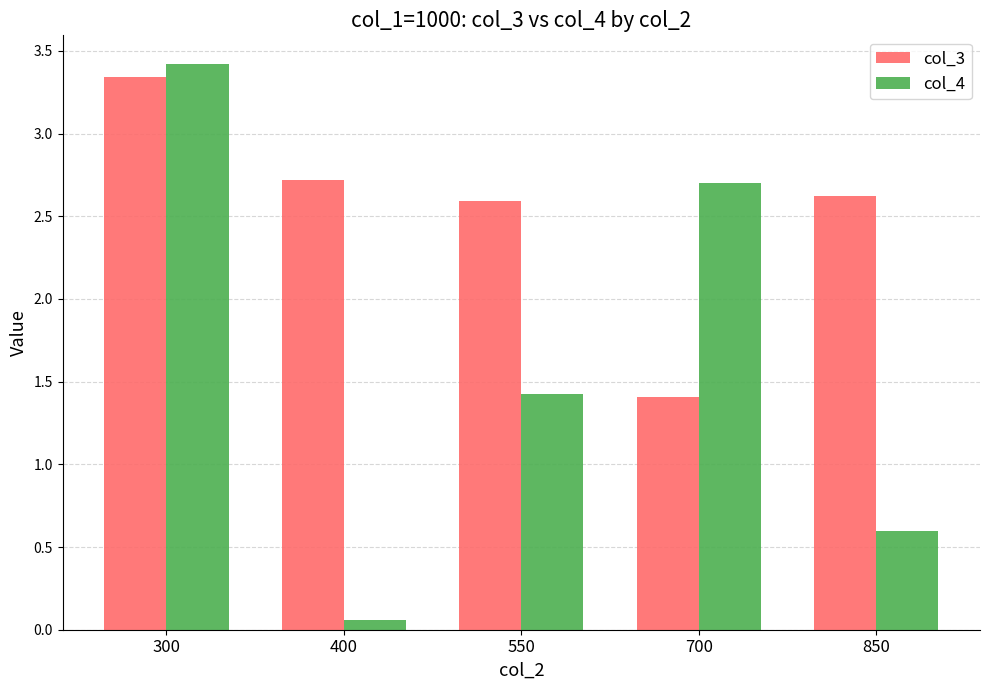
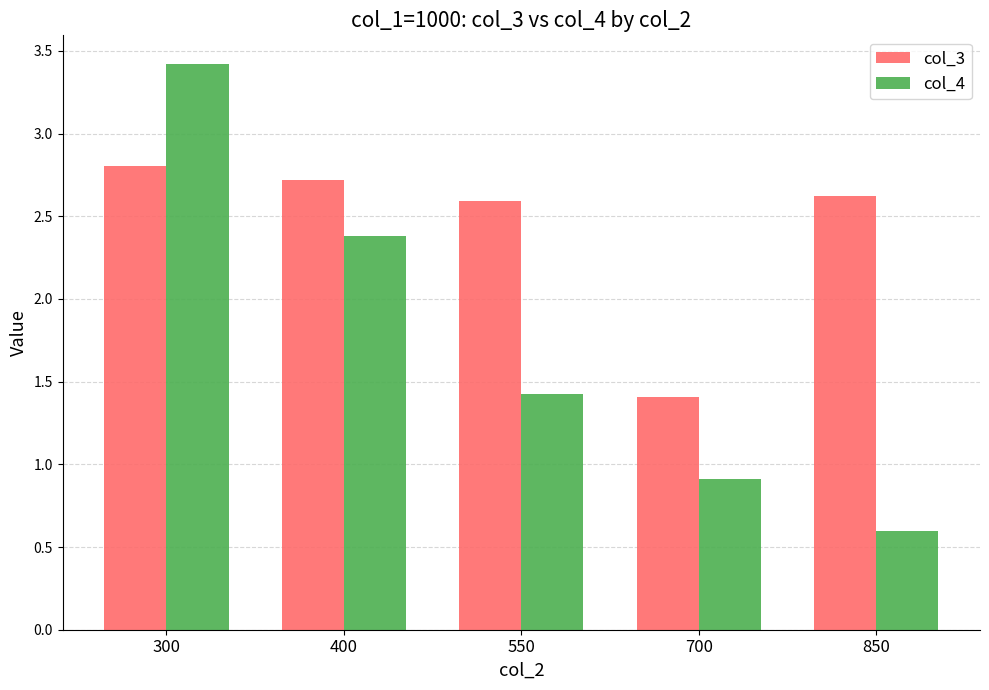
col_3, 300: 3.34 -> 2.80
col_4, 400: 0.06 -> 2.38
col_4, 700: 2.70 -> 0.91
